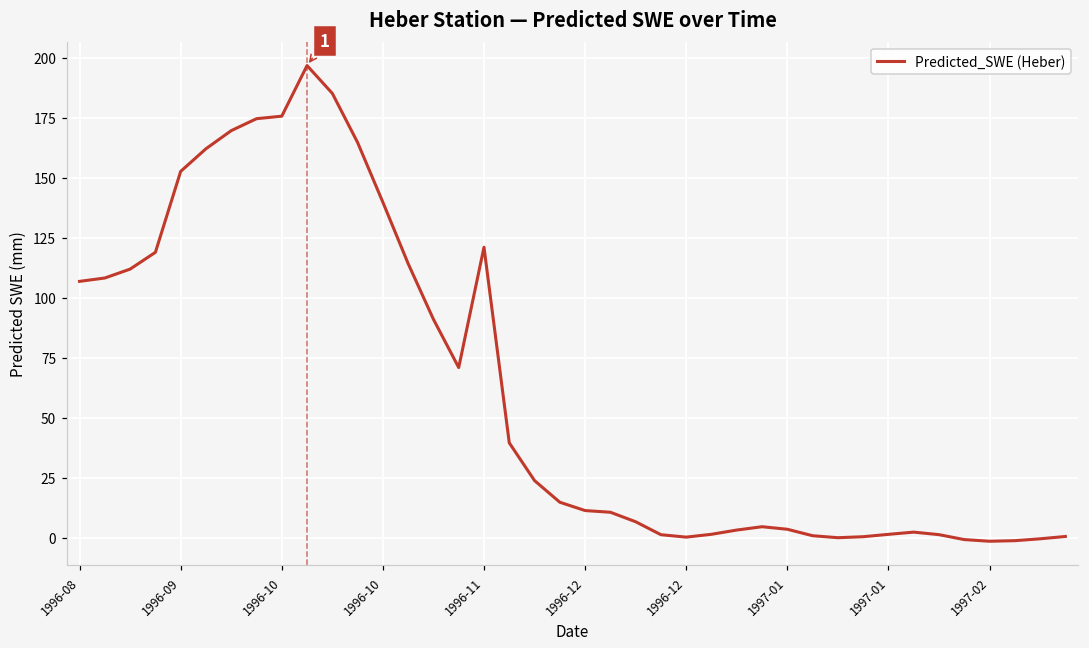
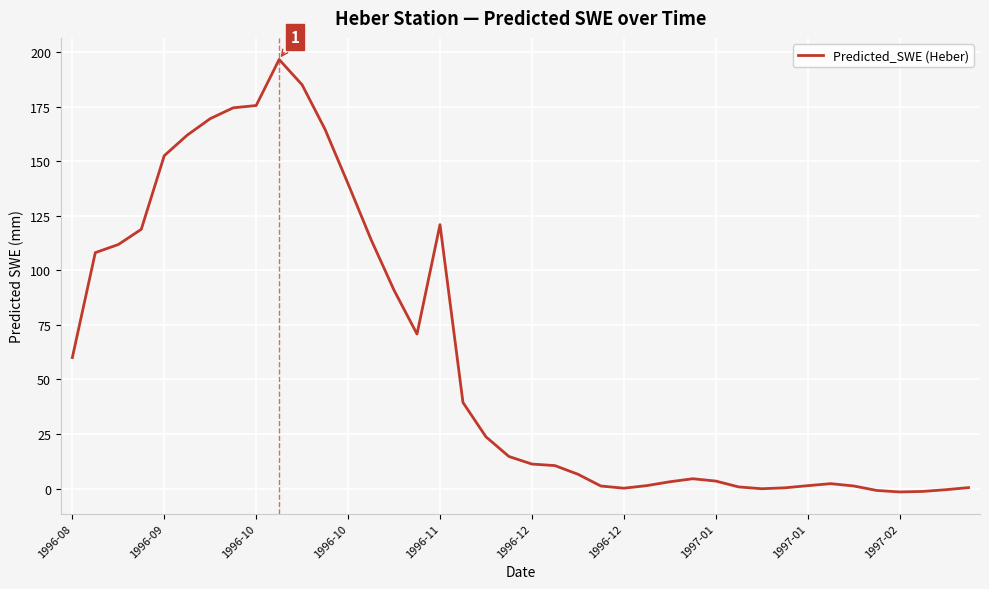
1996-08: 107 -> 60
